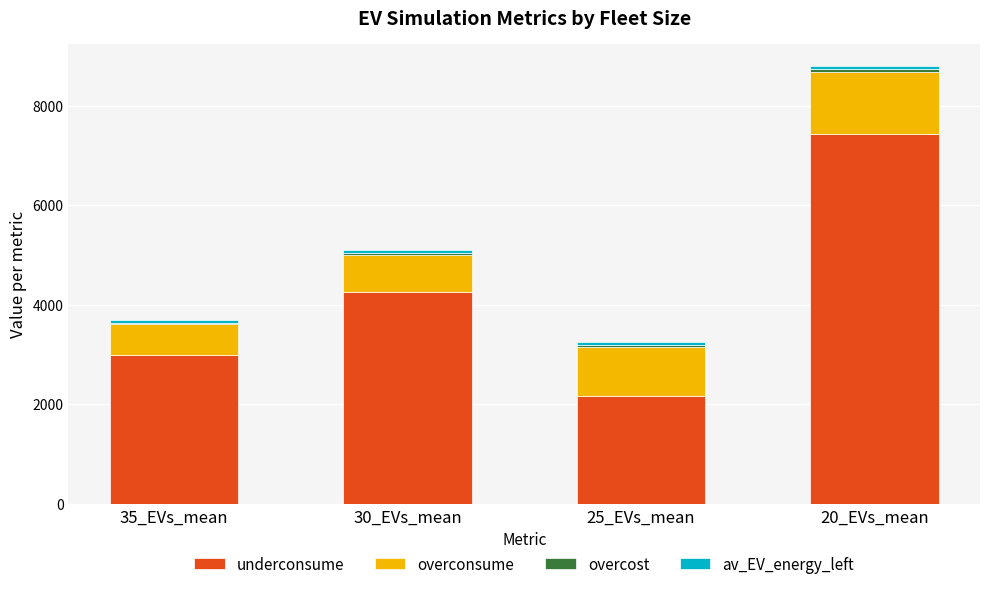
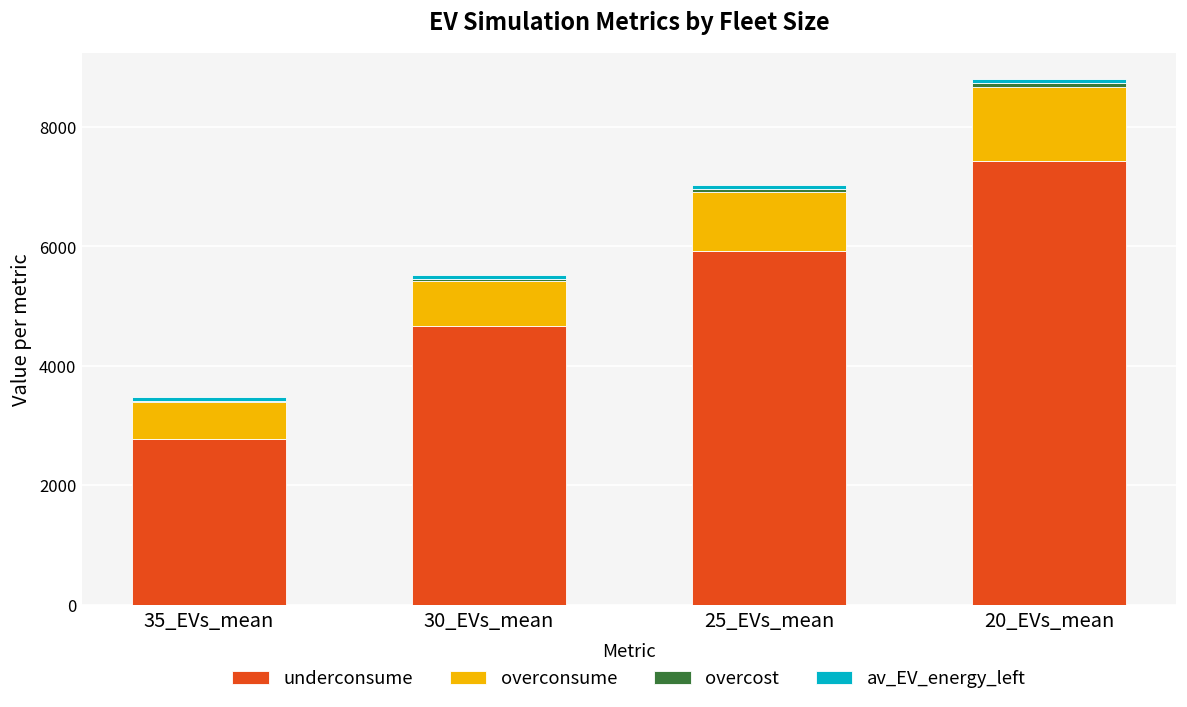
underconsume, 35_EVs_mean: 3000 -> 2800
underconsume, 30_EVs_mean: 4300 -> 4700
underconsume, 25_EVs_mean: 2200 -> 5900
